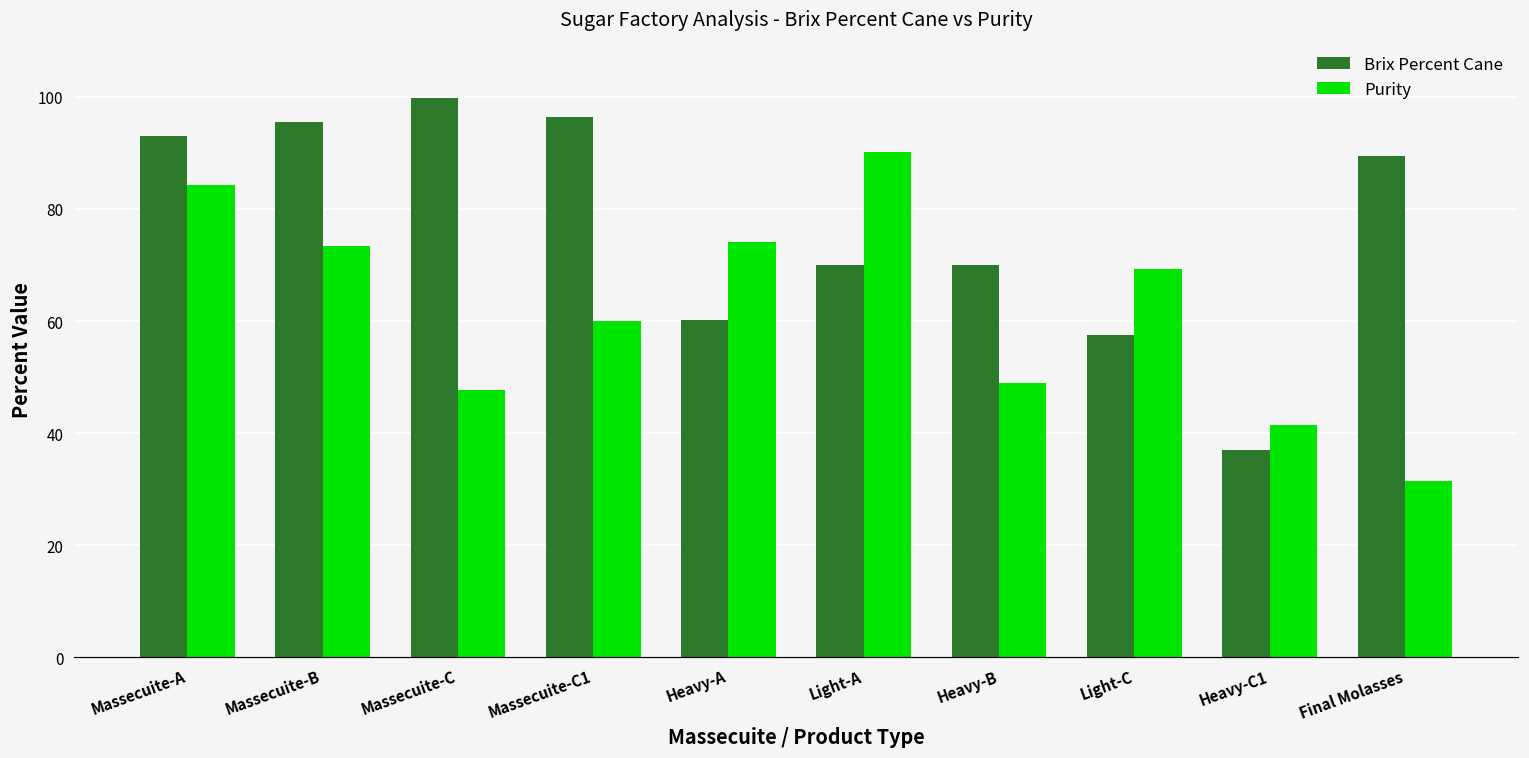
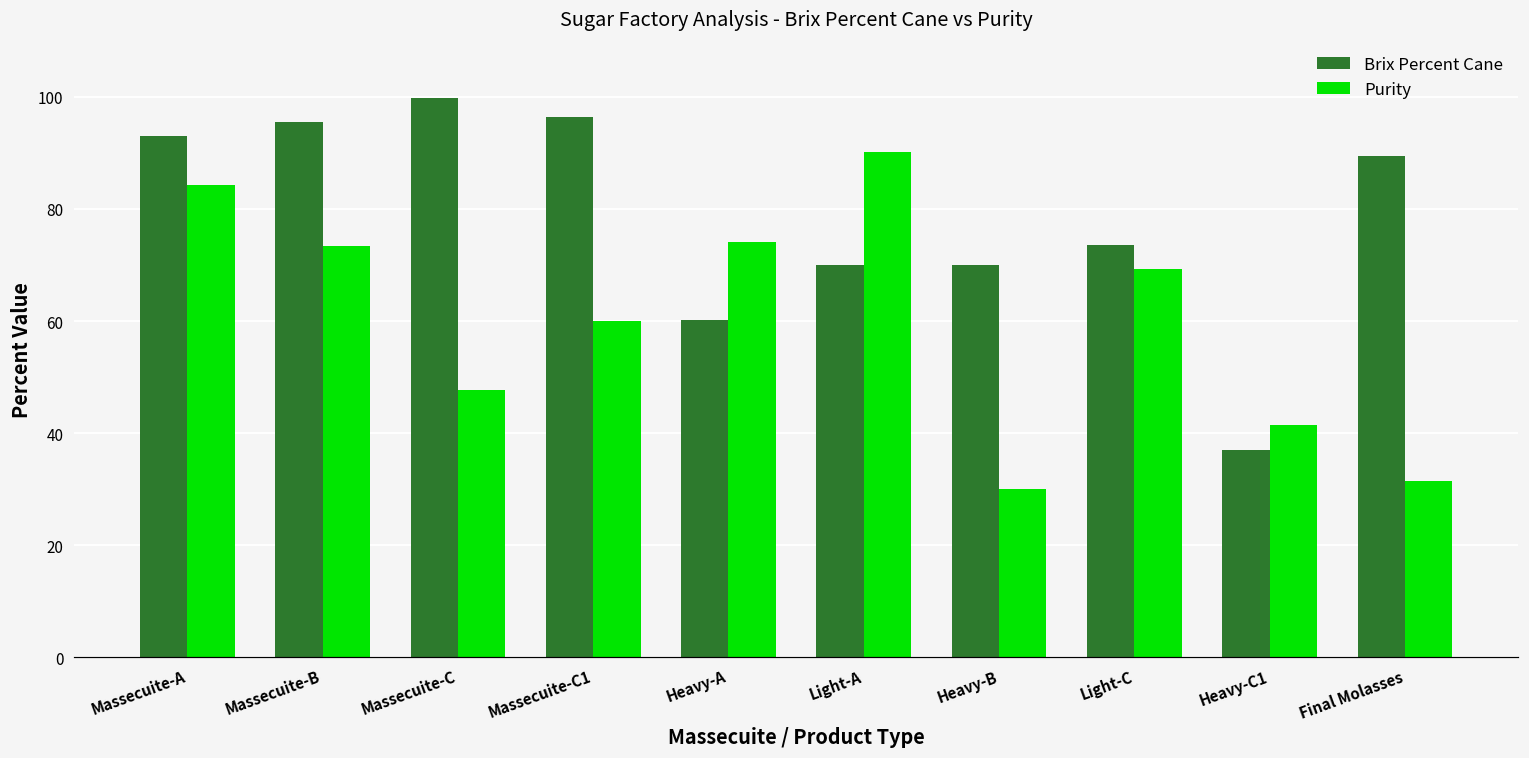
Purity, Heavy-B: 49 -> 30
Brix Percent Cane, Light-C: 58 -> 73
